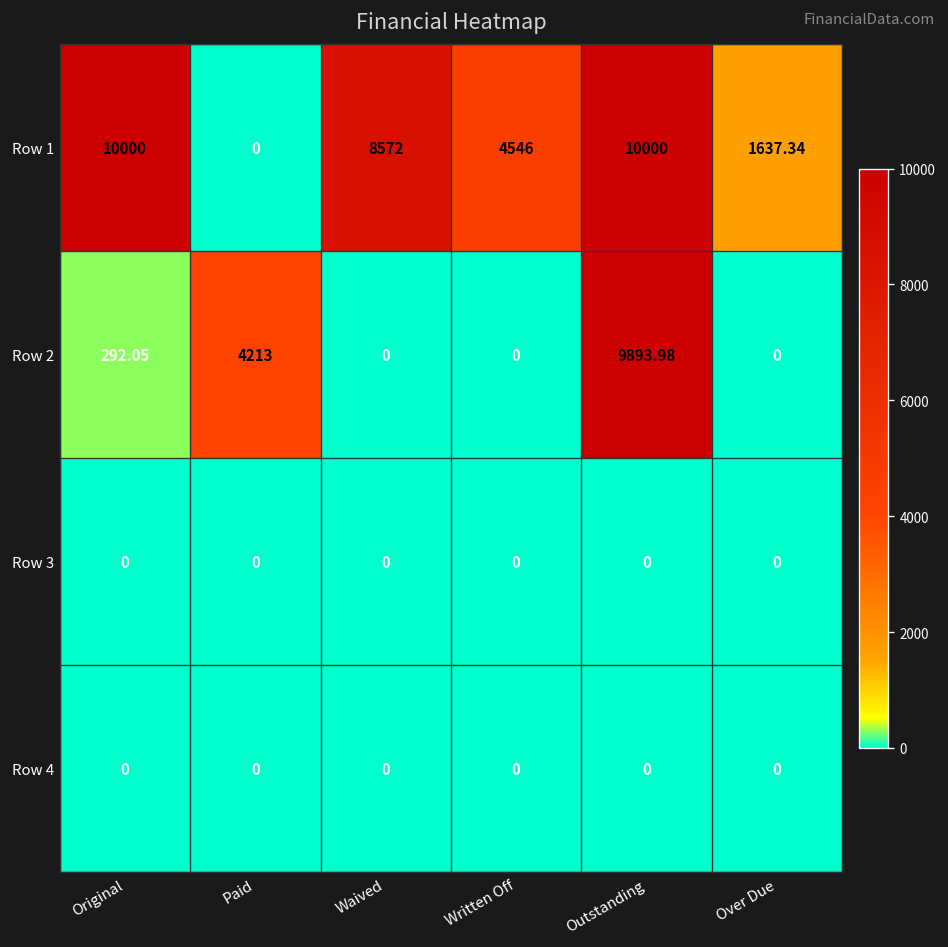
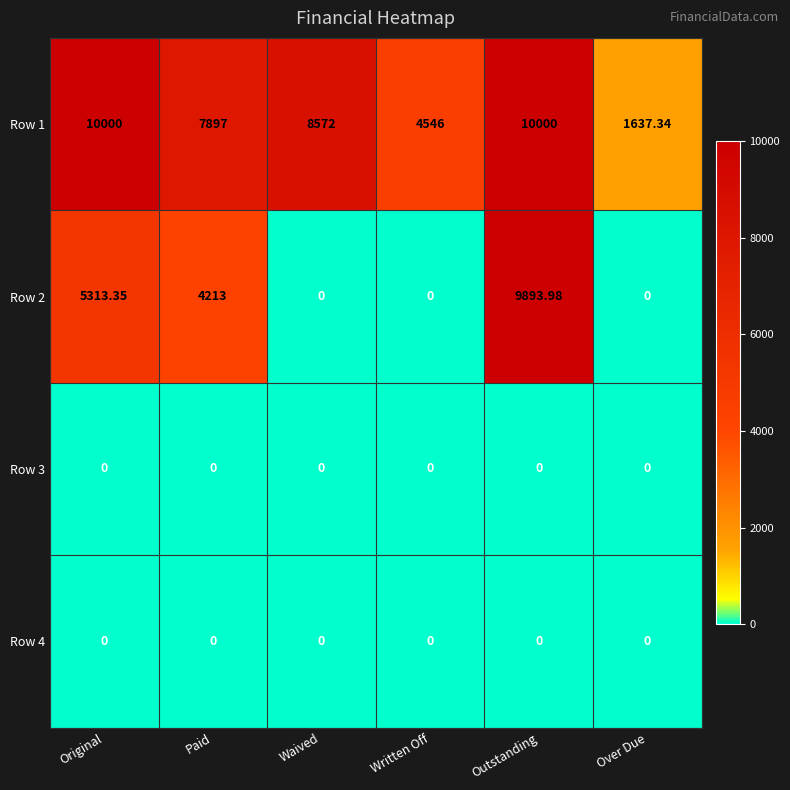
Row 1, Paid: 0 -> 7897
Row 2, Original: 292.05 -> 5313.35
